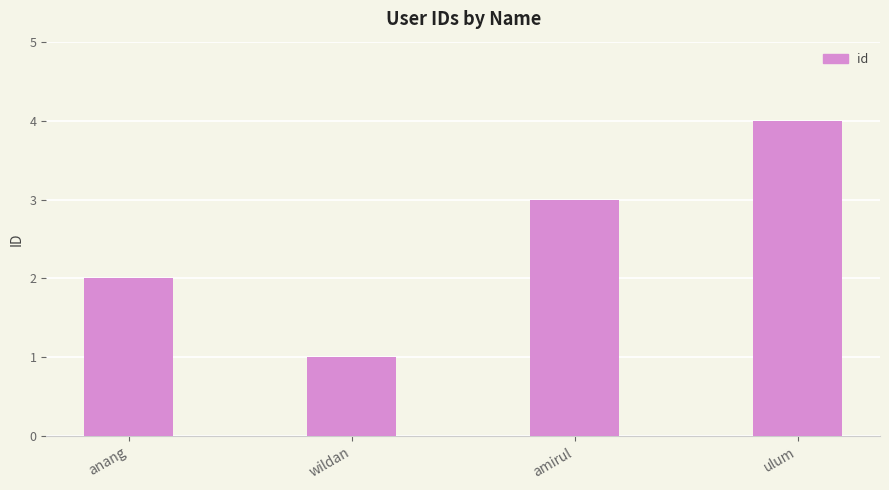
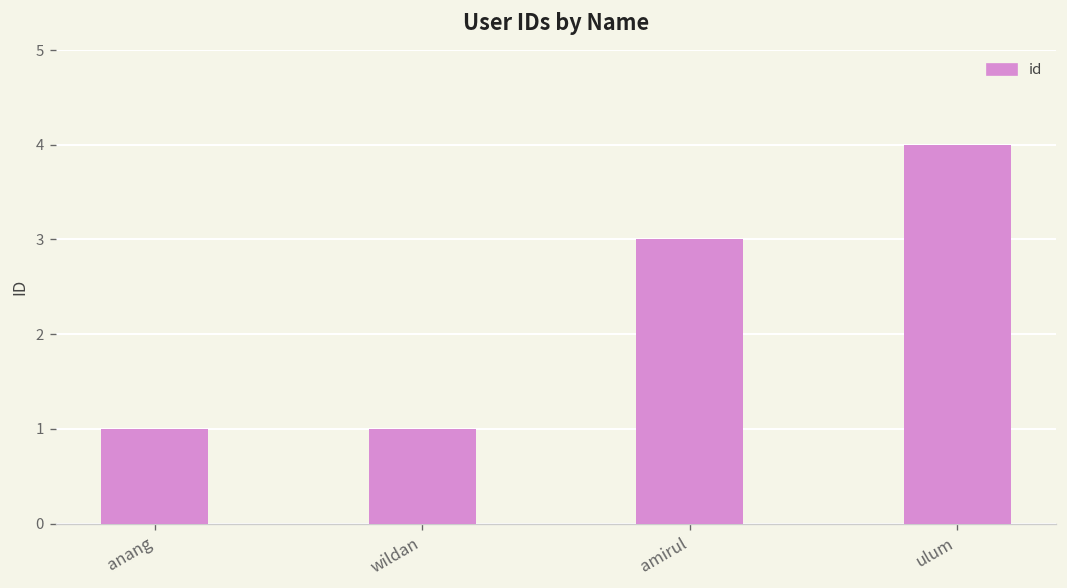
anang: 2 -> 1
